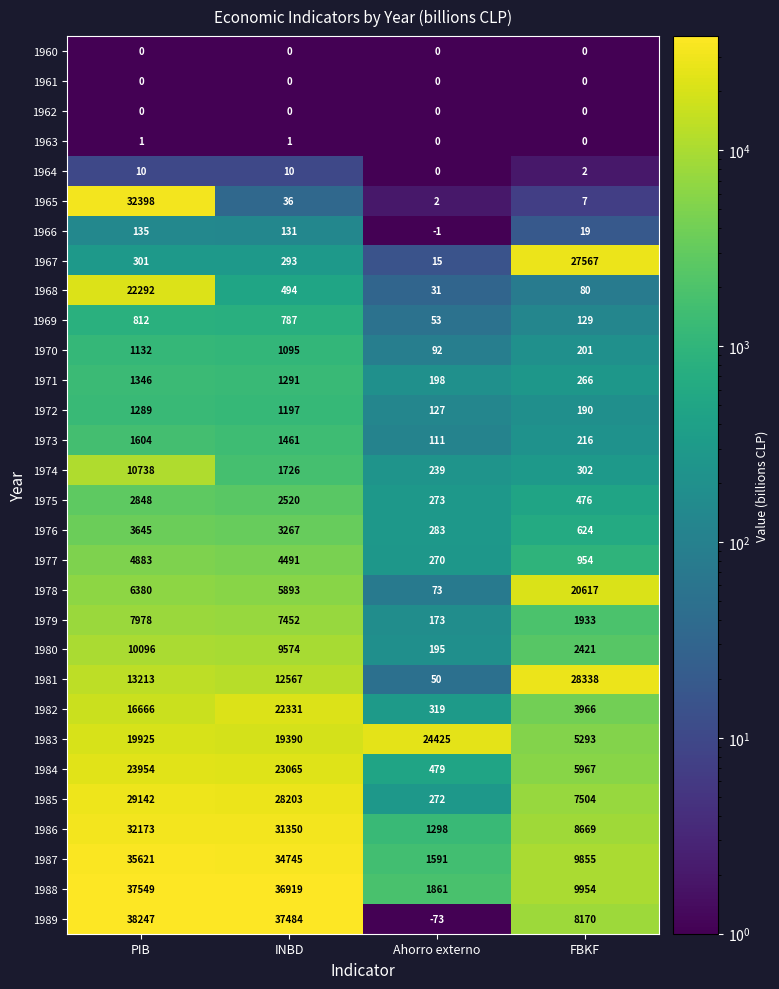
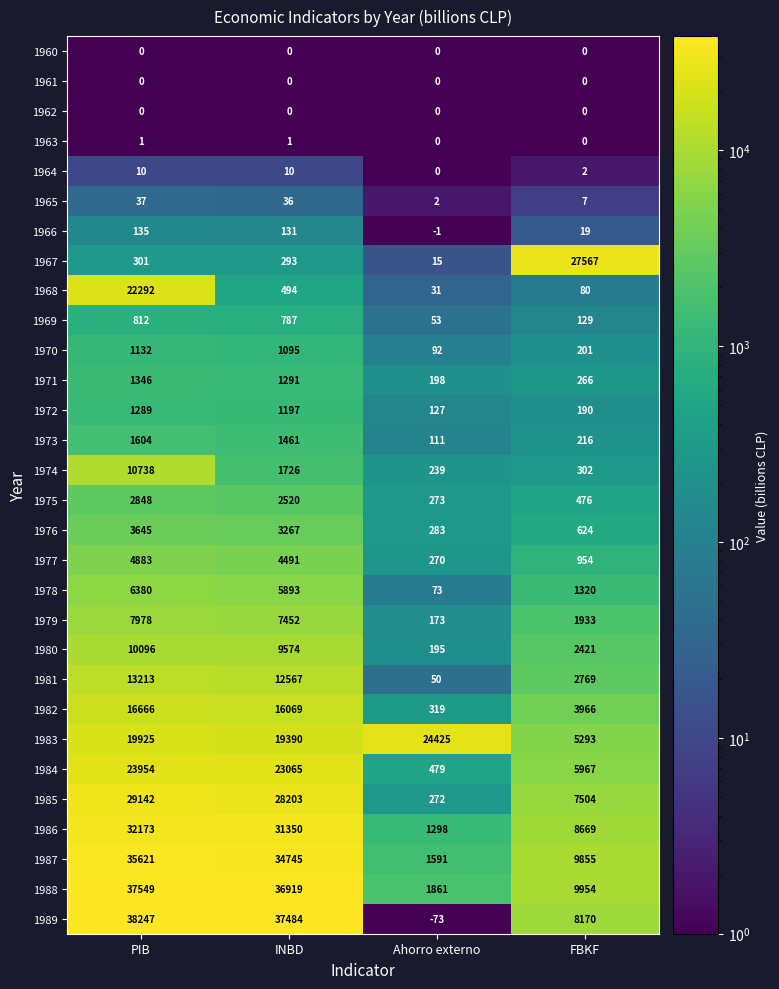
1965, PIB: 32398 -> 37
1978, FBKF: 20617 -> 1320
1981, FBKF: 28338 -> 2769
1982, INBD: 22331 -> 16069
